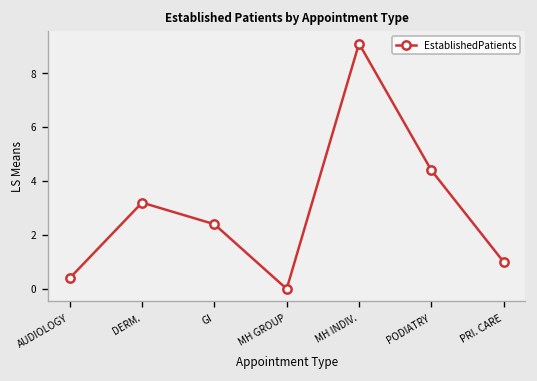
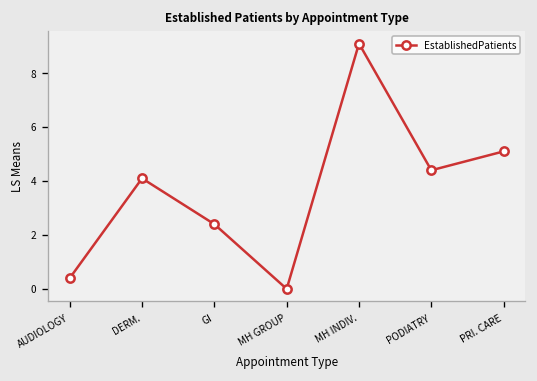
DERM.: 3.2 -> 4.1
PRI. CARE: 1.0 -> 5.1
